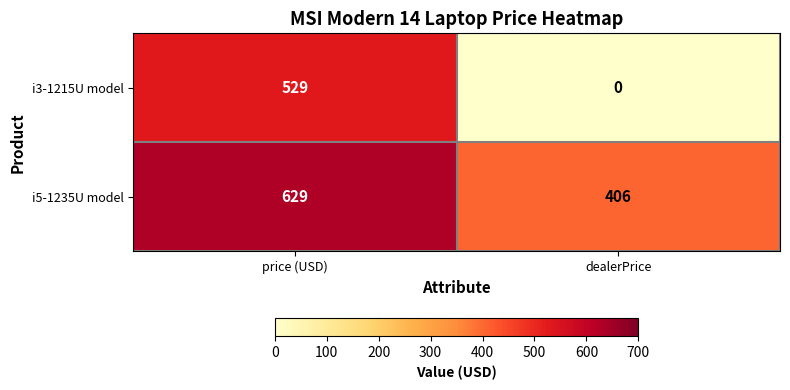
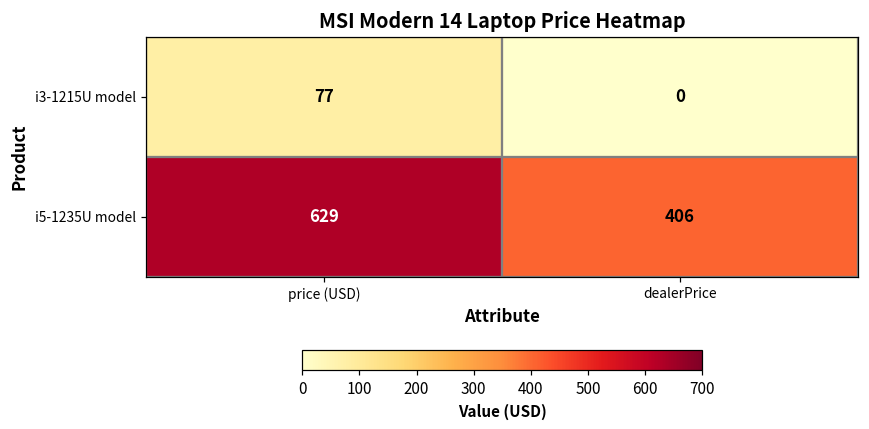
i3-1215U model, price (USD): 529 -> 77
